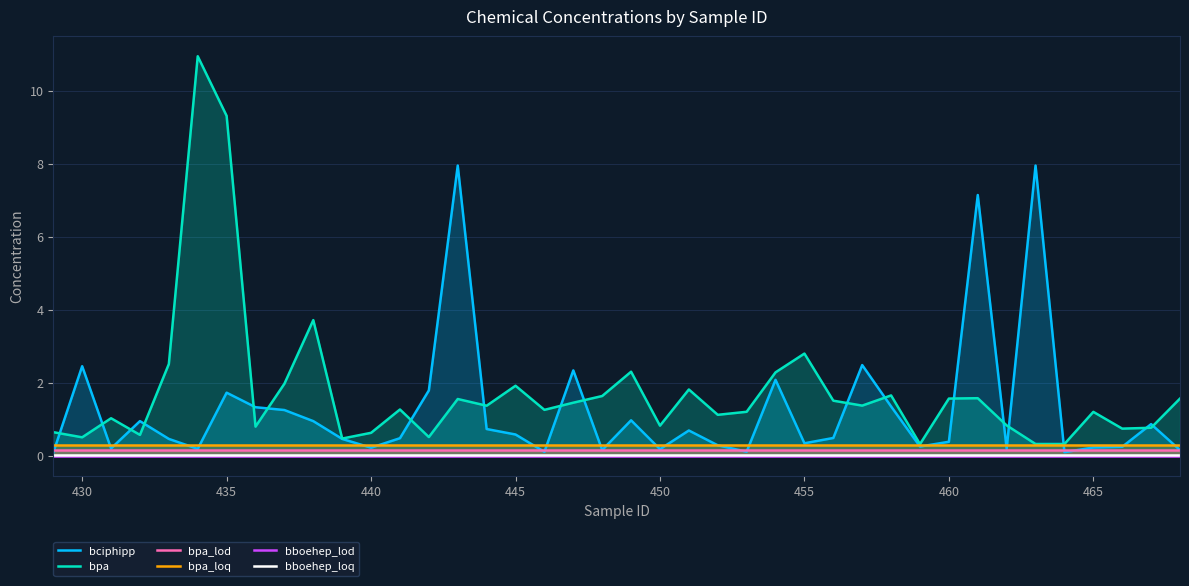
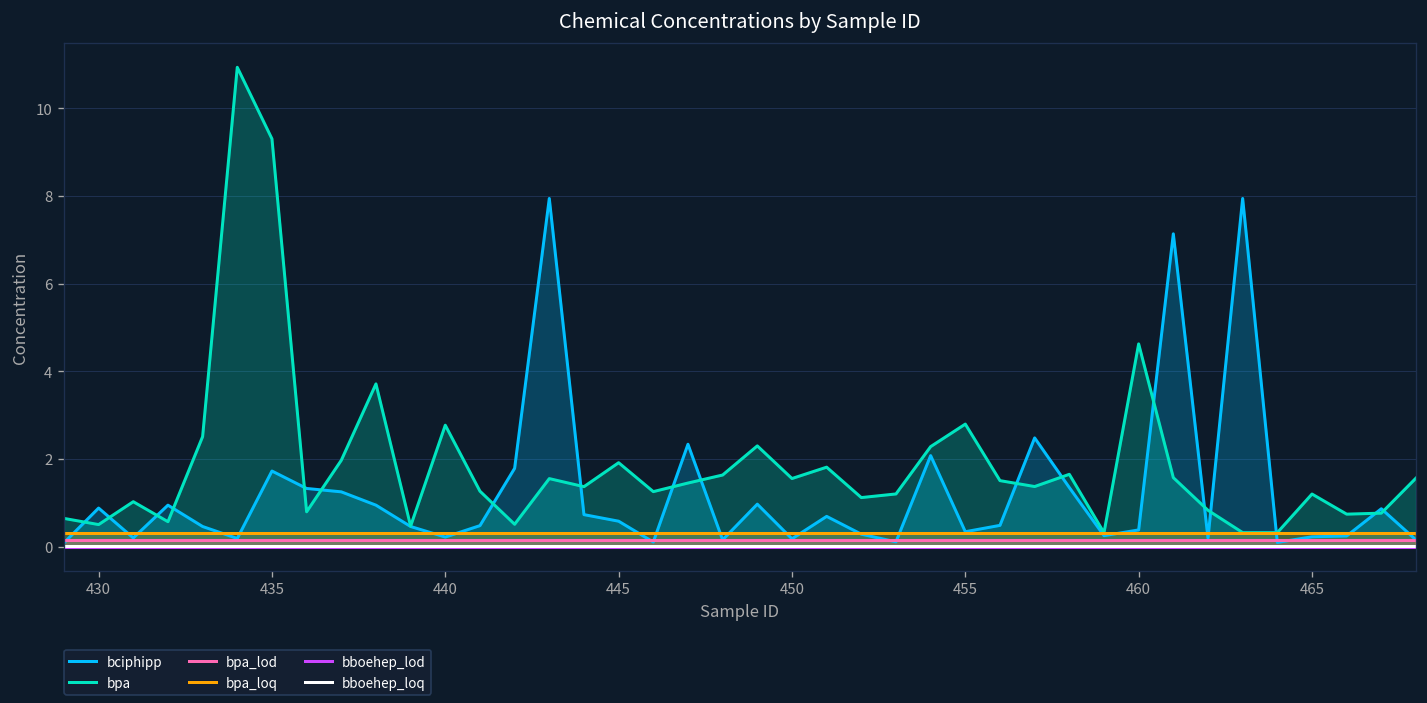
bciphipp, 430: 2.5 -> 0.9
bpa, 440: 0.6 -> 2.8
bpa, 450: 0.8 -> 1.6
bpa, 460: 1.6 -> 4.6
